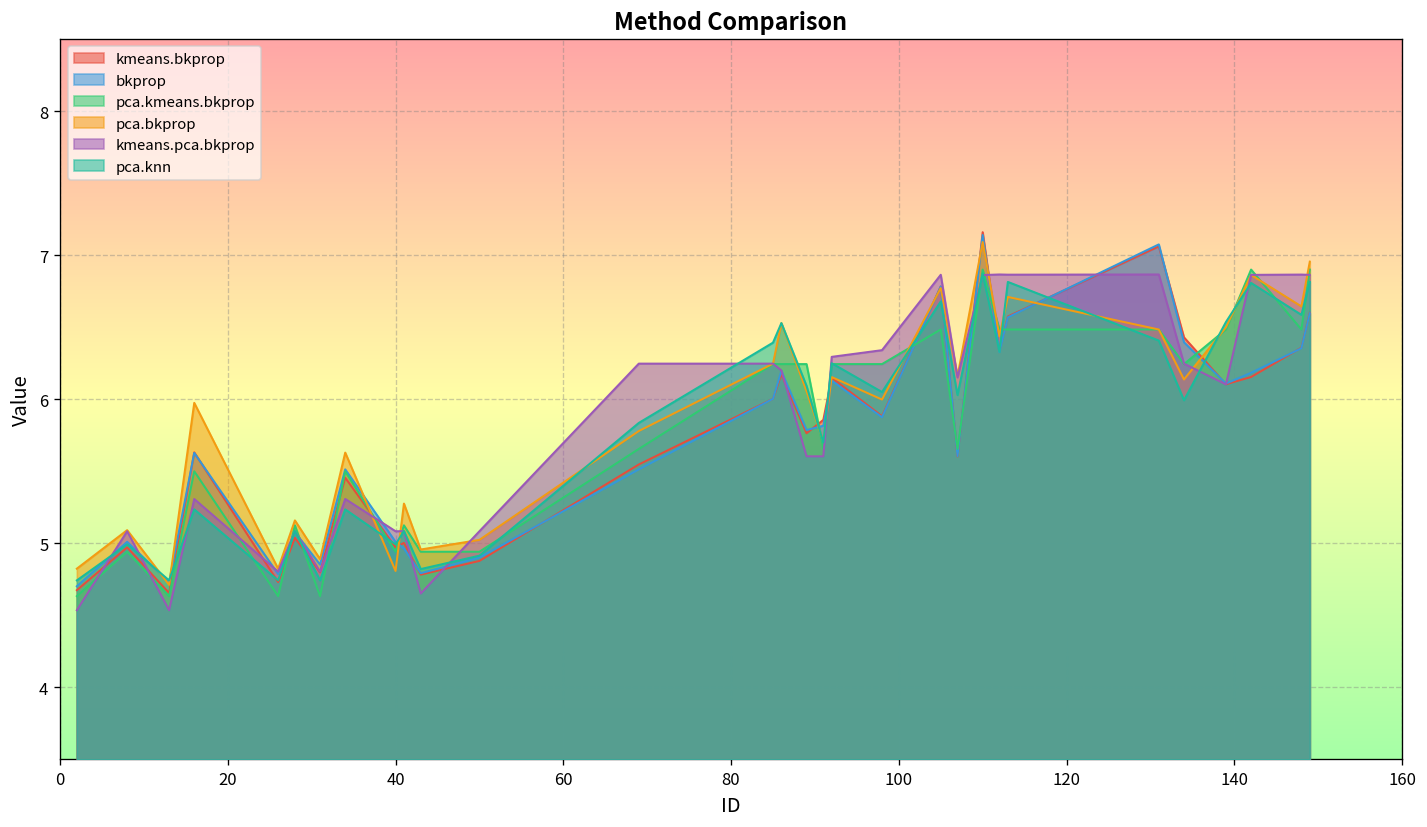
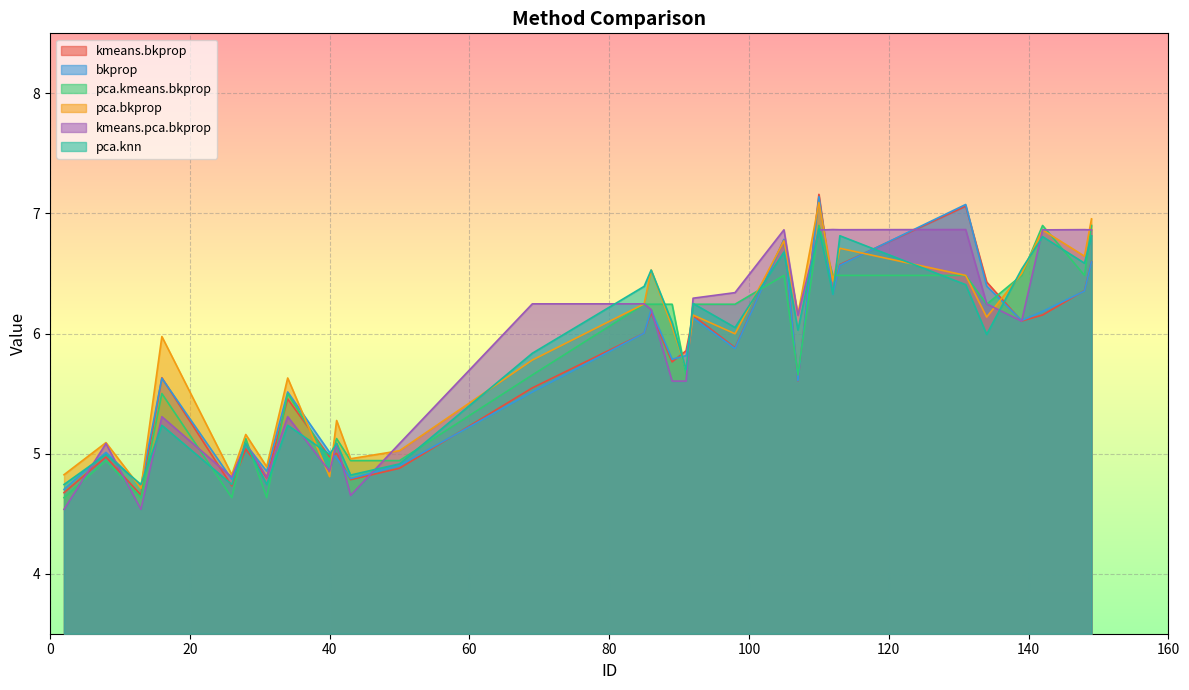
kmeans.pca.bkprop, 40: 5.08 -> 4.85
